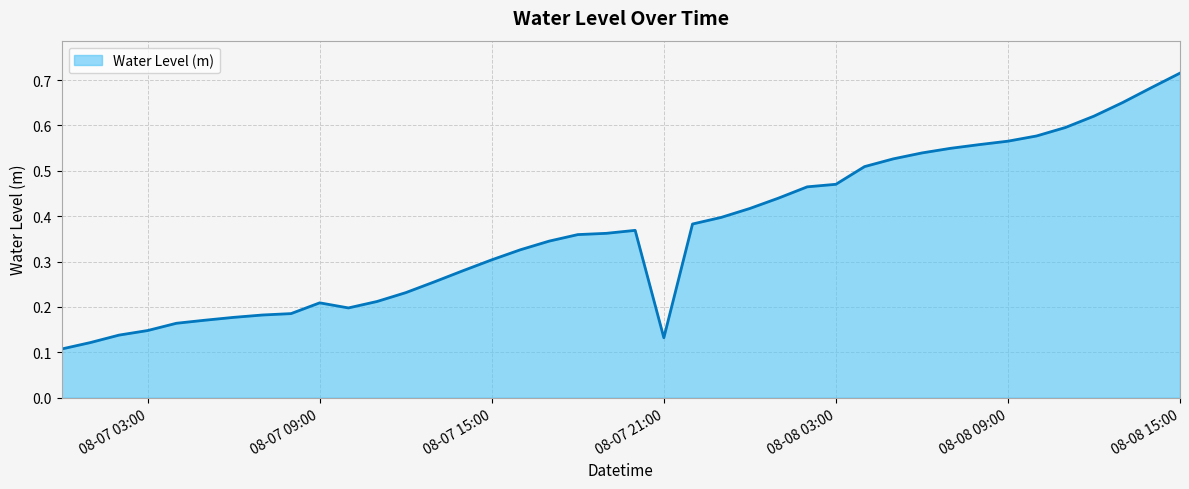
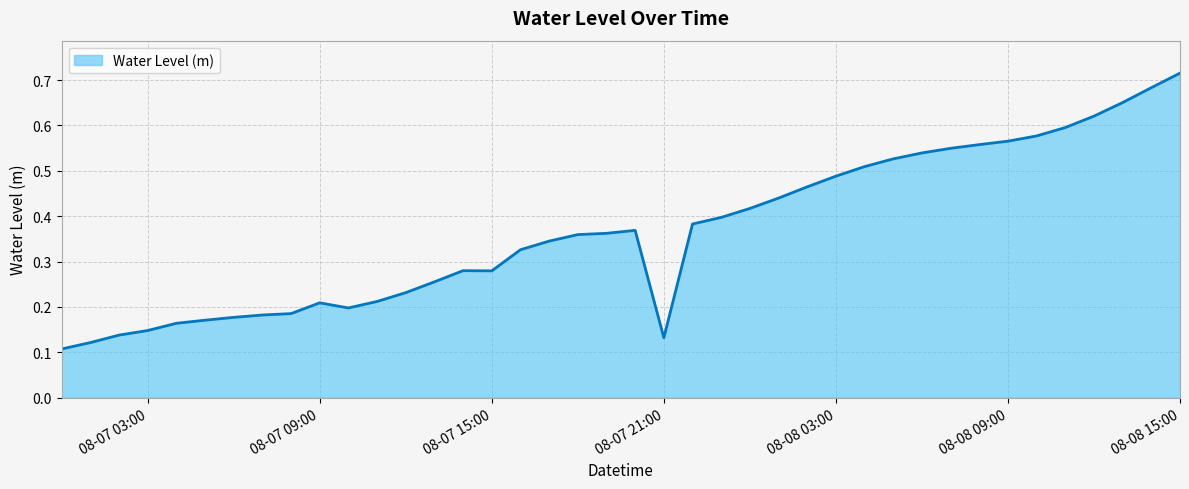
08-07 15:00: 0.30 -> 0.28
08-08 03:00: 0.47 -> 0.49
